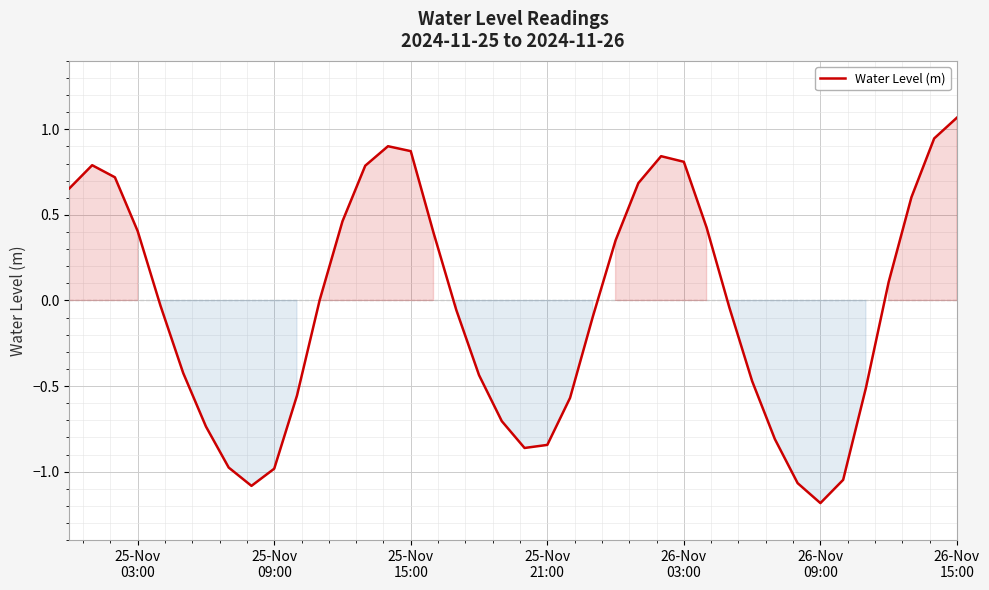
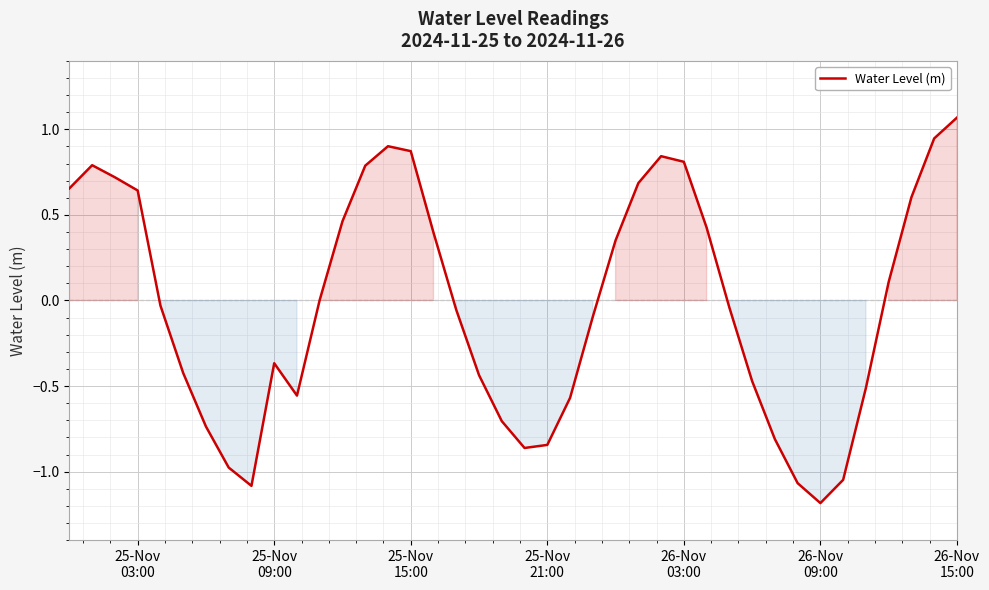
25-Nov 03:00: 0.41 -> 0.64
25-Nov 09:00: -0.98 -> -0.37
